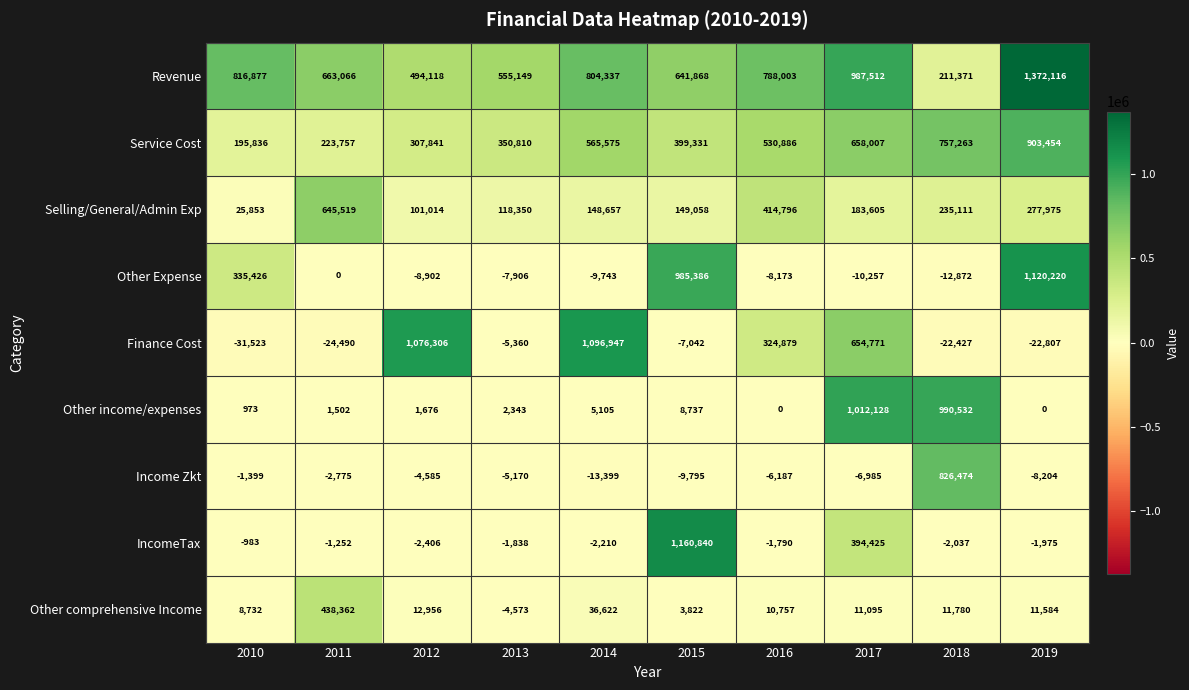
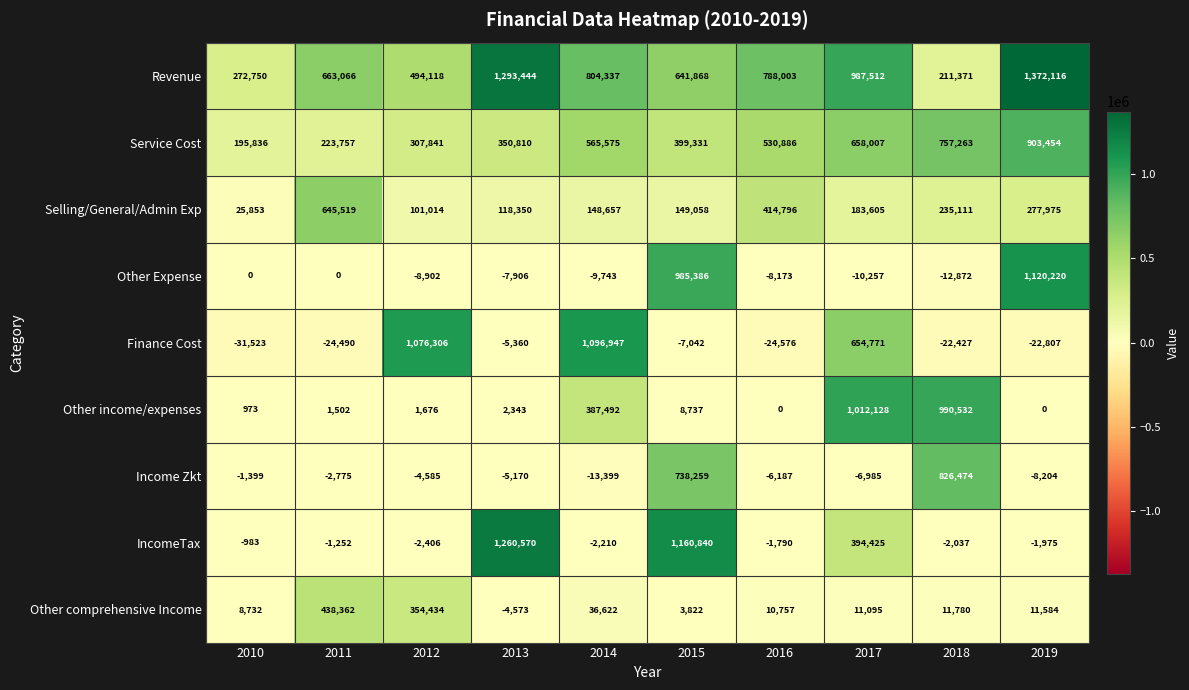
Revenue, 2010: 816,877 -> 272,750
Revenue, 2013: 555,149 -> 1,293,444
Other Expense, 2010: 335,426 -> 0
Finance Cost, 2016: 324,879 -> -24,576
Other income/expenses, 2014: 5,105 -> 387,492
Income Zkt, 2015: -9,795 -> 738,259
IncomeTax, 2013: -1,838 -> 1,260,570
Other comprehensive Income, 2012: 12,956 -> 354,434
